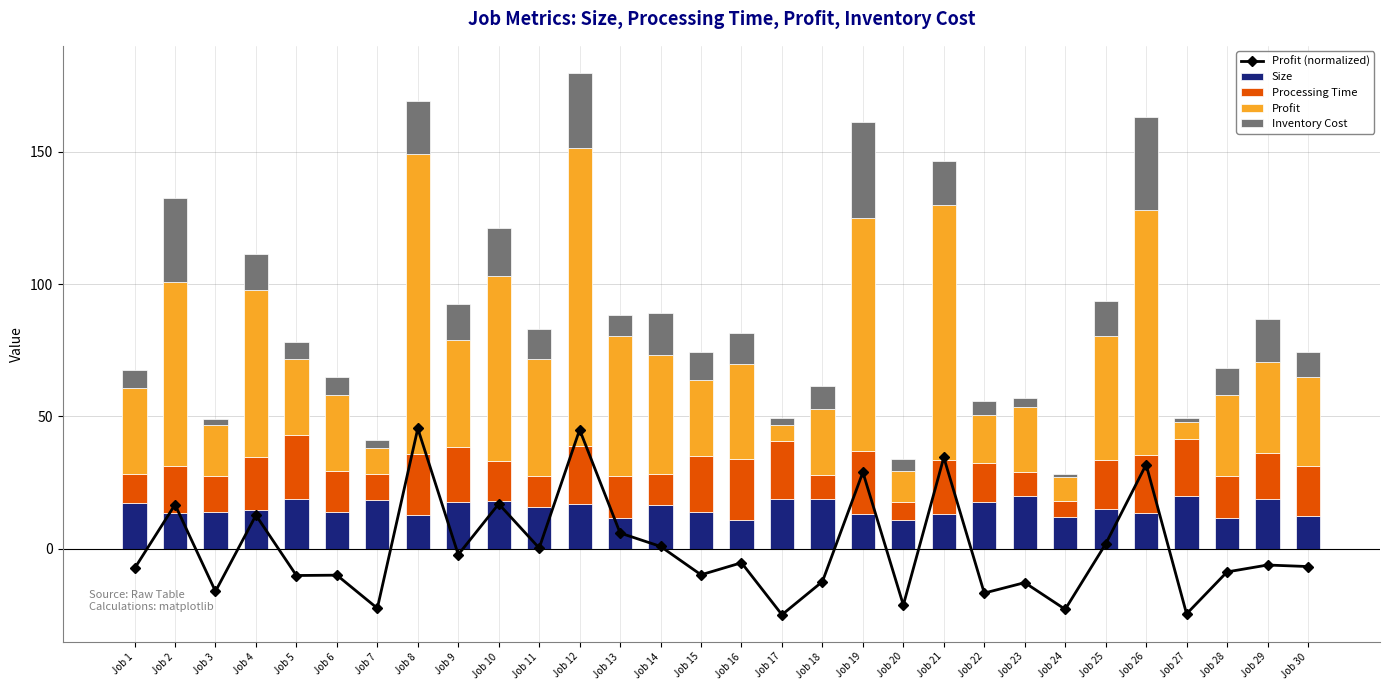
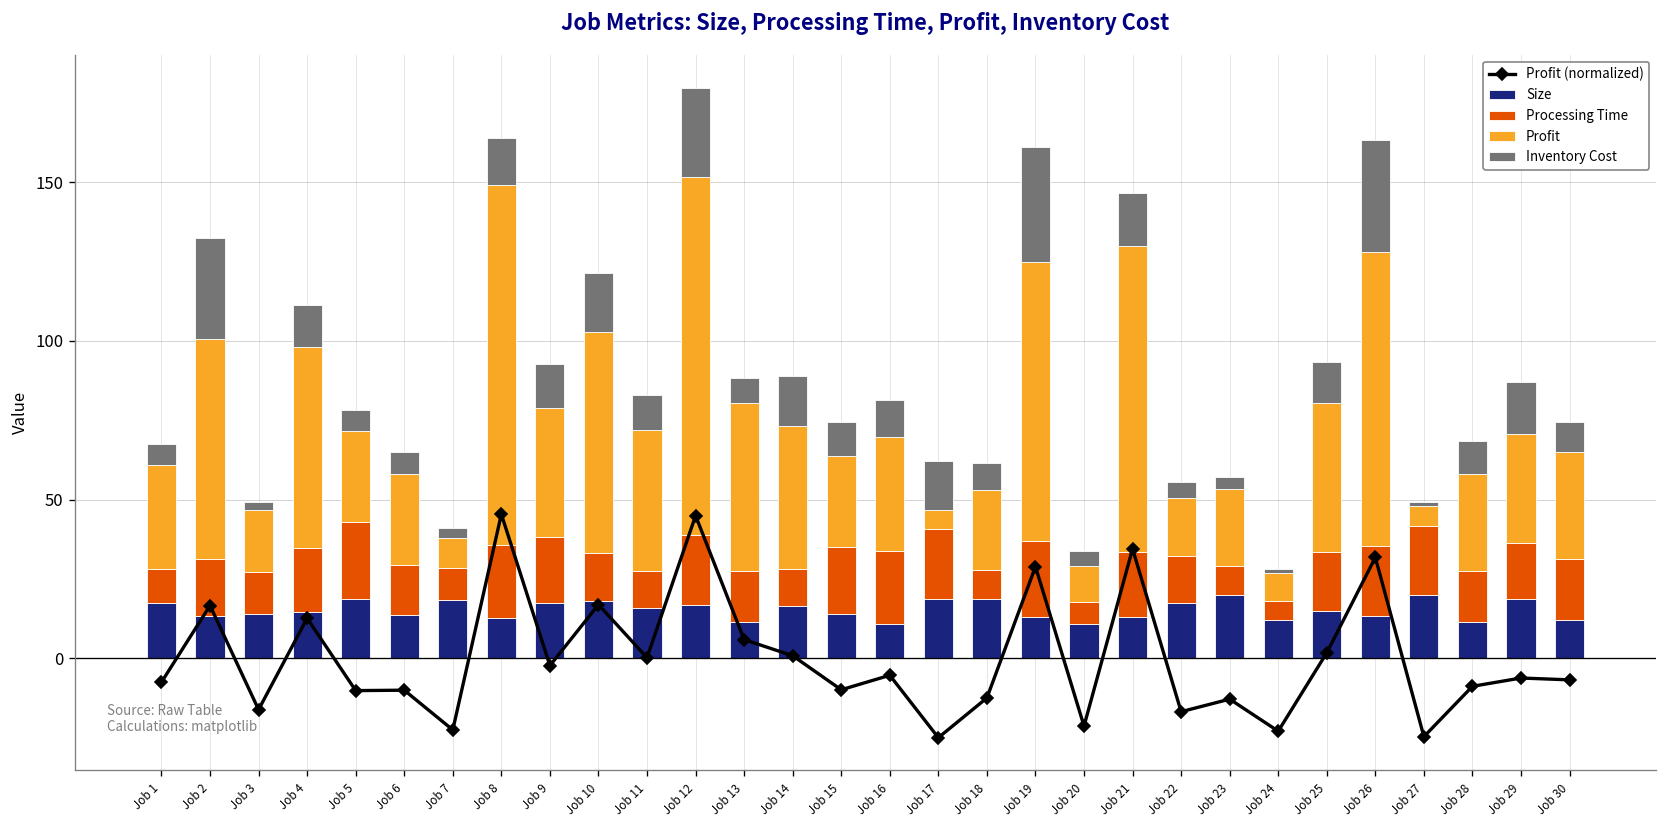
Inventory Cost, Job 8: 20 -> 15
Inventory Cost, Job 17: 3 -> 16
